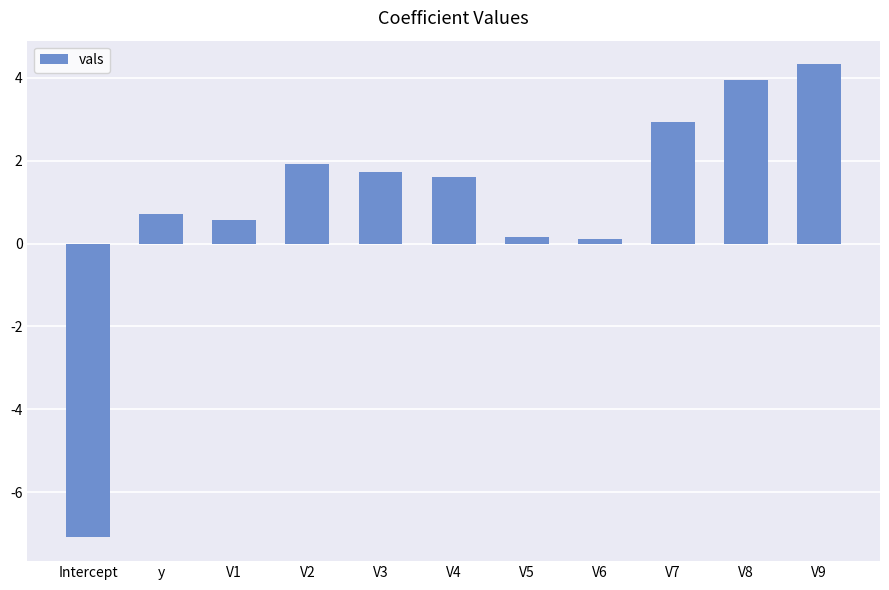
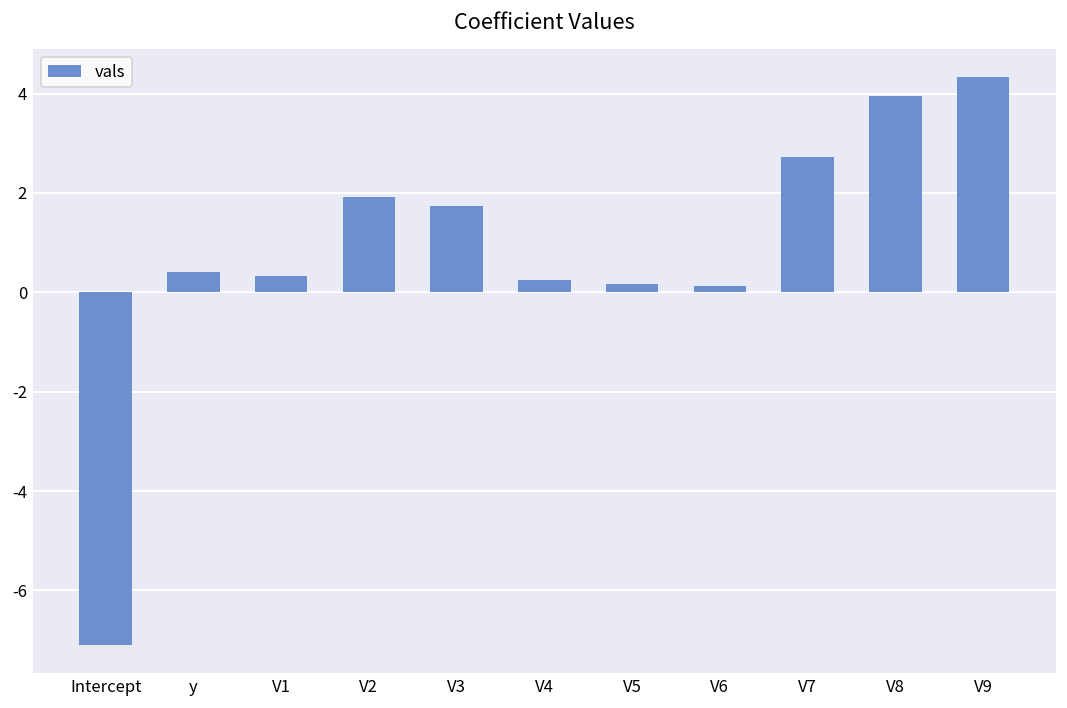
y: 0.7 -> 0.4
V1: 0.6 -> 0.3
V4: 1.6 -> 0.3
V7: 2.9 -> 2.7
